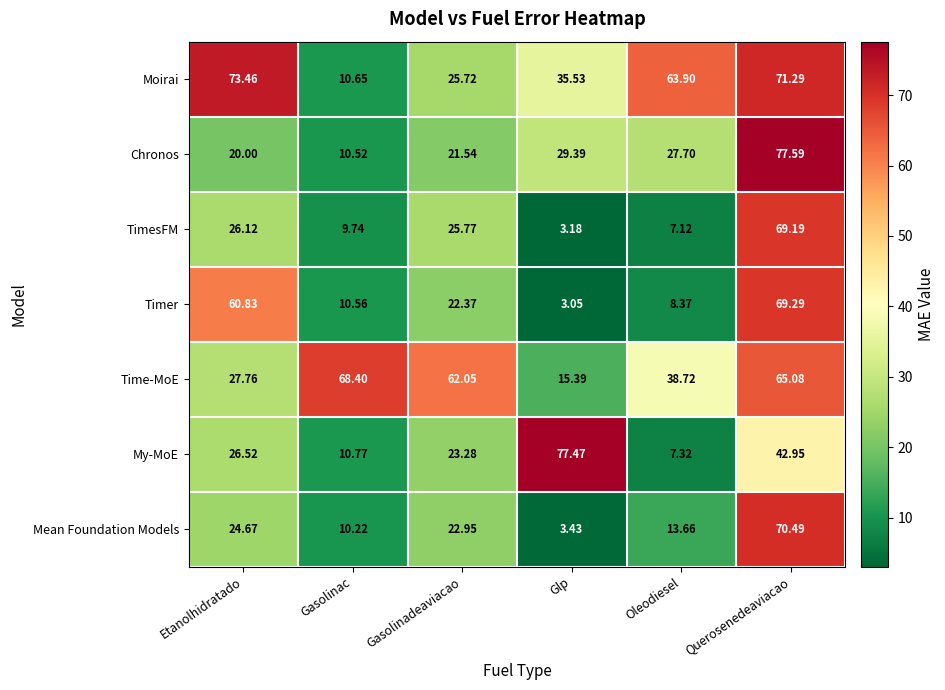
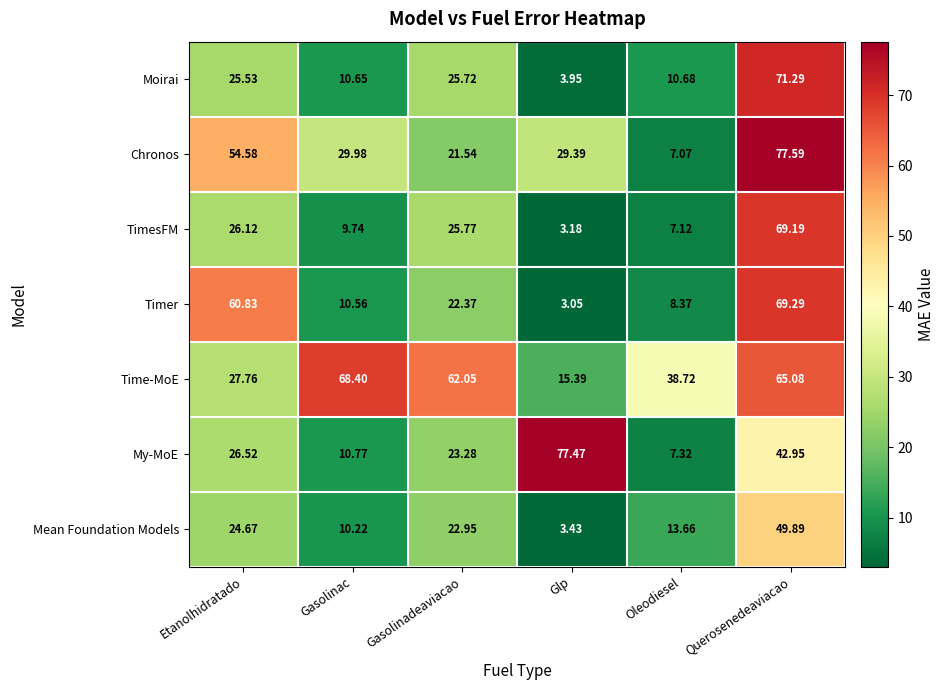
Moirai, Etanolhidratado: 73.46 -> 25.53
Moirai, Glp: 35.53 -> 3.95
Moirai, Oleodiesel: 63.90 -> 10.68
Chronos, Etanolhidratado: 20.00 -> 54.58
Chronos, Gasolinac: 10.52 -> 29.98
Chronos, Oleodiesel: 27.70 -> 7.07
Mean Foundation Models, Querosenedeaviacao: 70.49 -> 49.89
